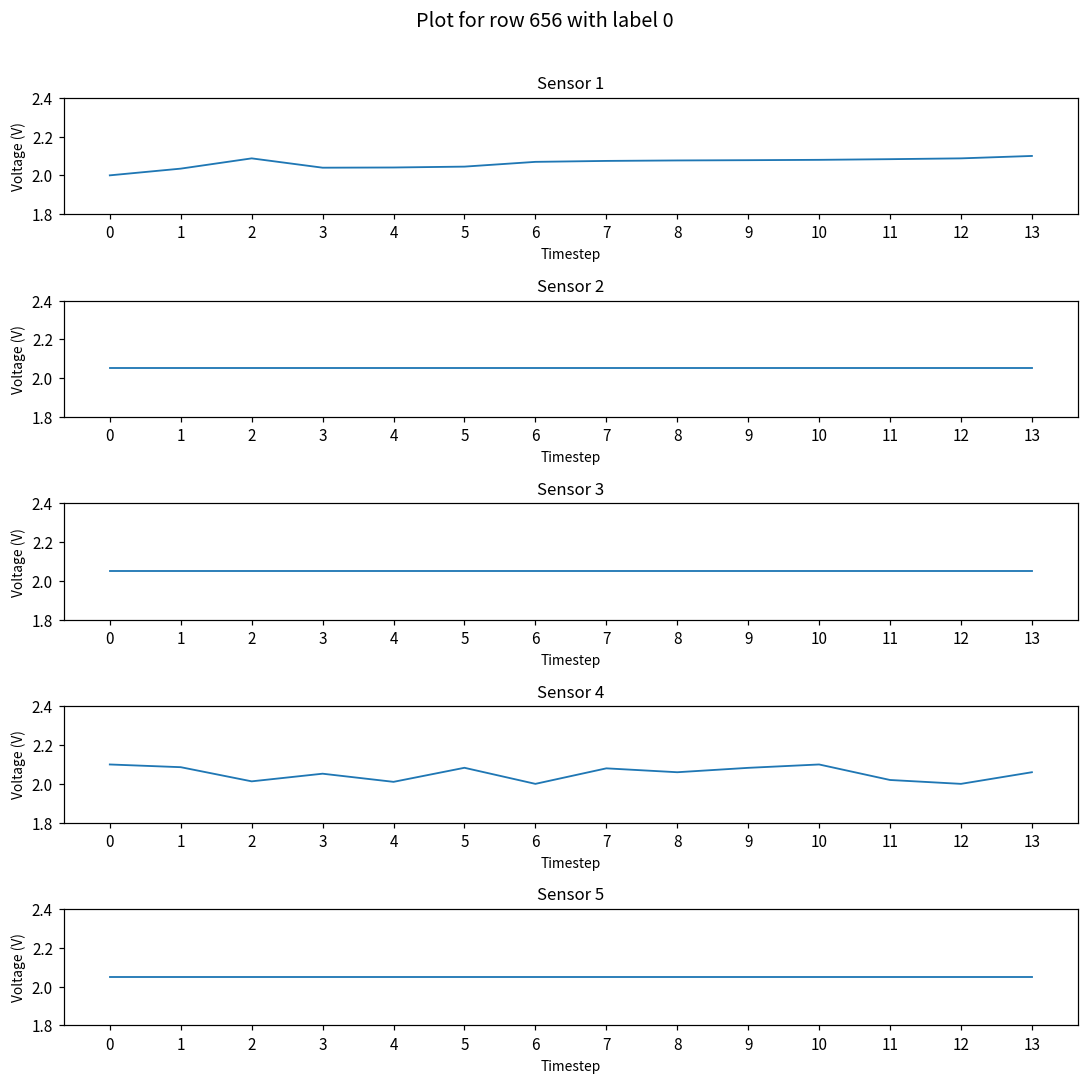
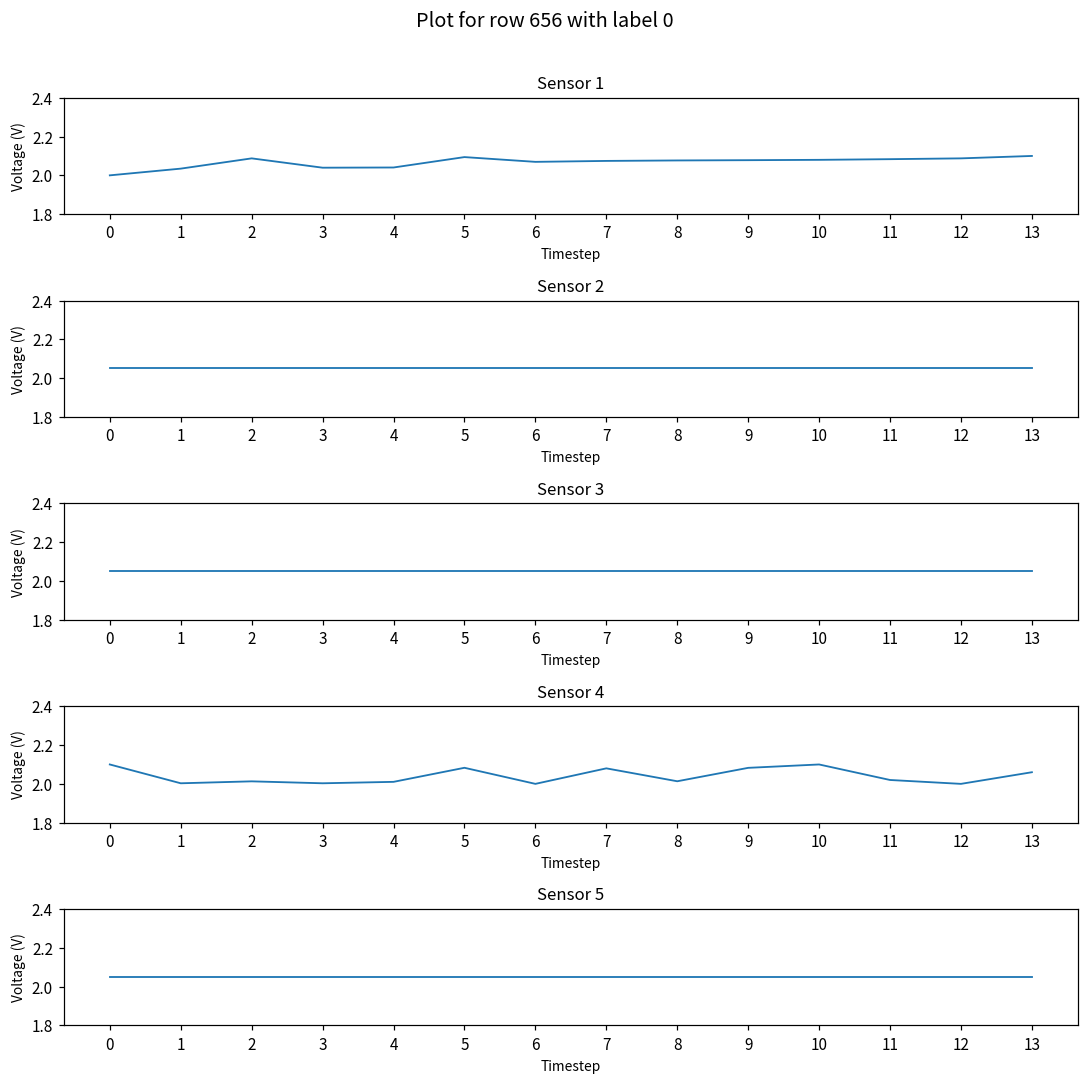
Sensor 1, 5: 2.04 -> 2.09
Sensor 4, 1: 2.09 -> 2.00
Sensor 4, 3: 2.05 -> 2.00
Sensor 4, 8: 2.06 -> 2.01
